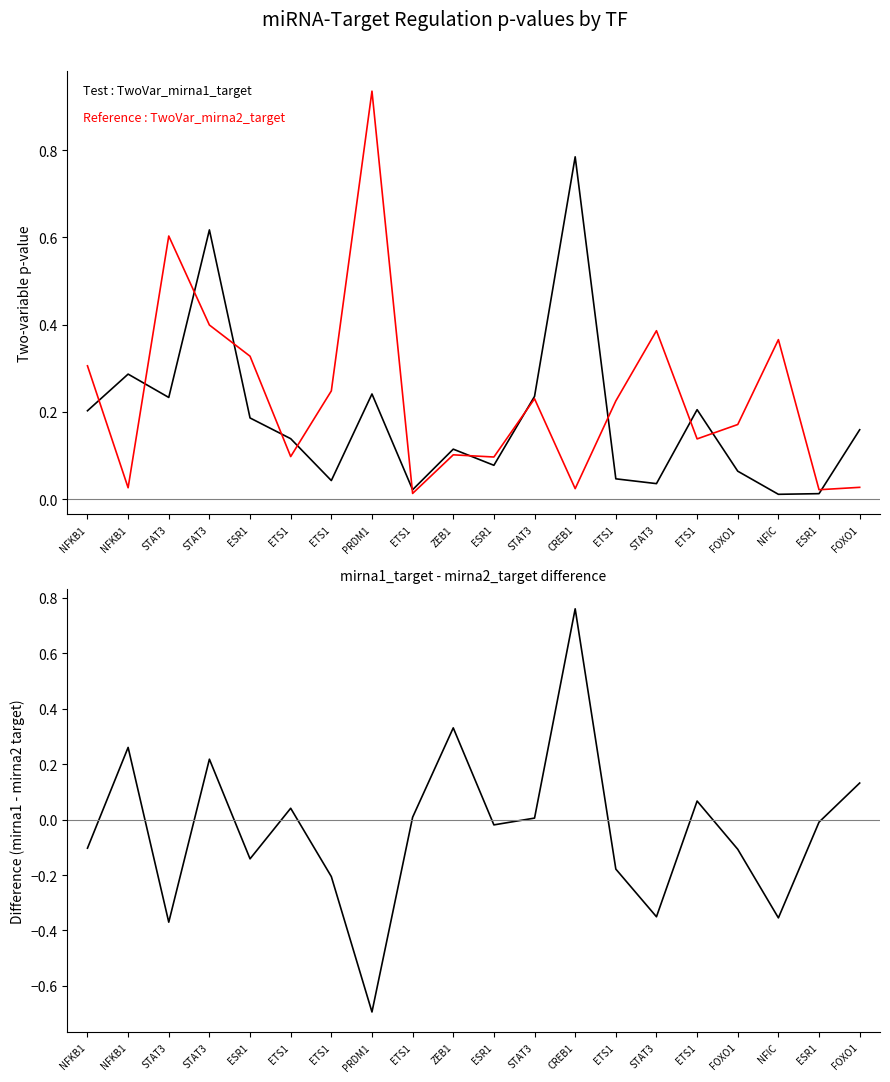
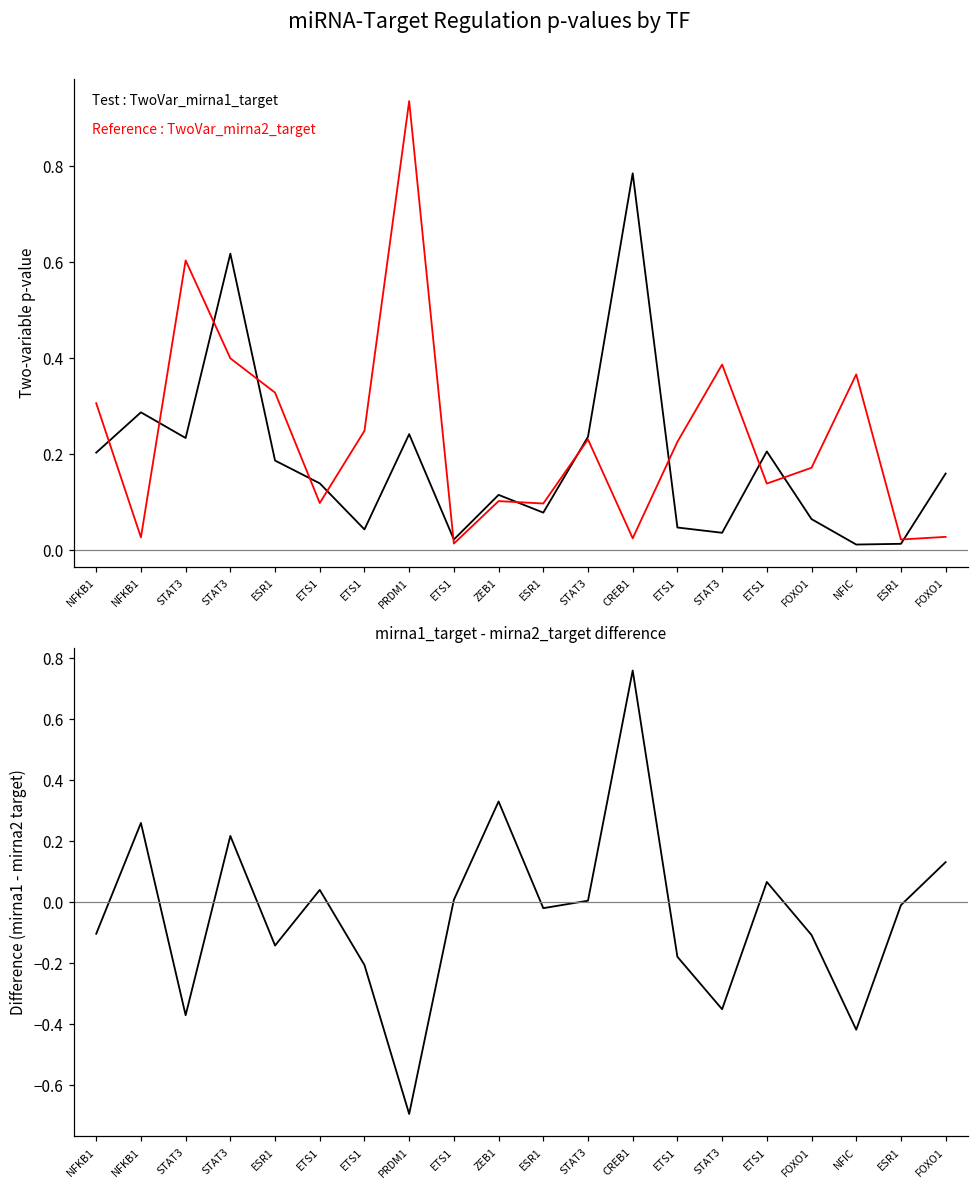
mirna1_target - mirna2_target difference, NFIC: -0.35 -> -0.42
